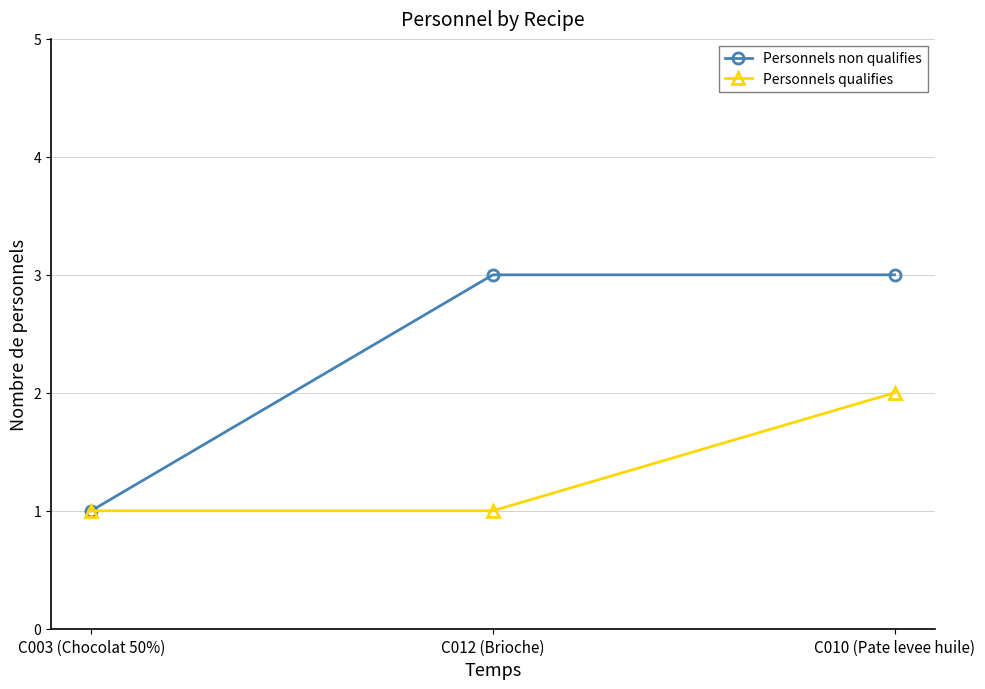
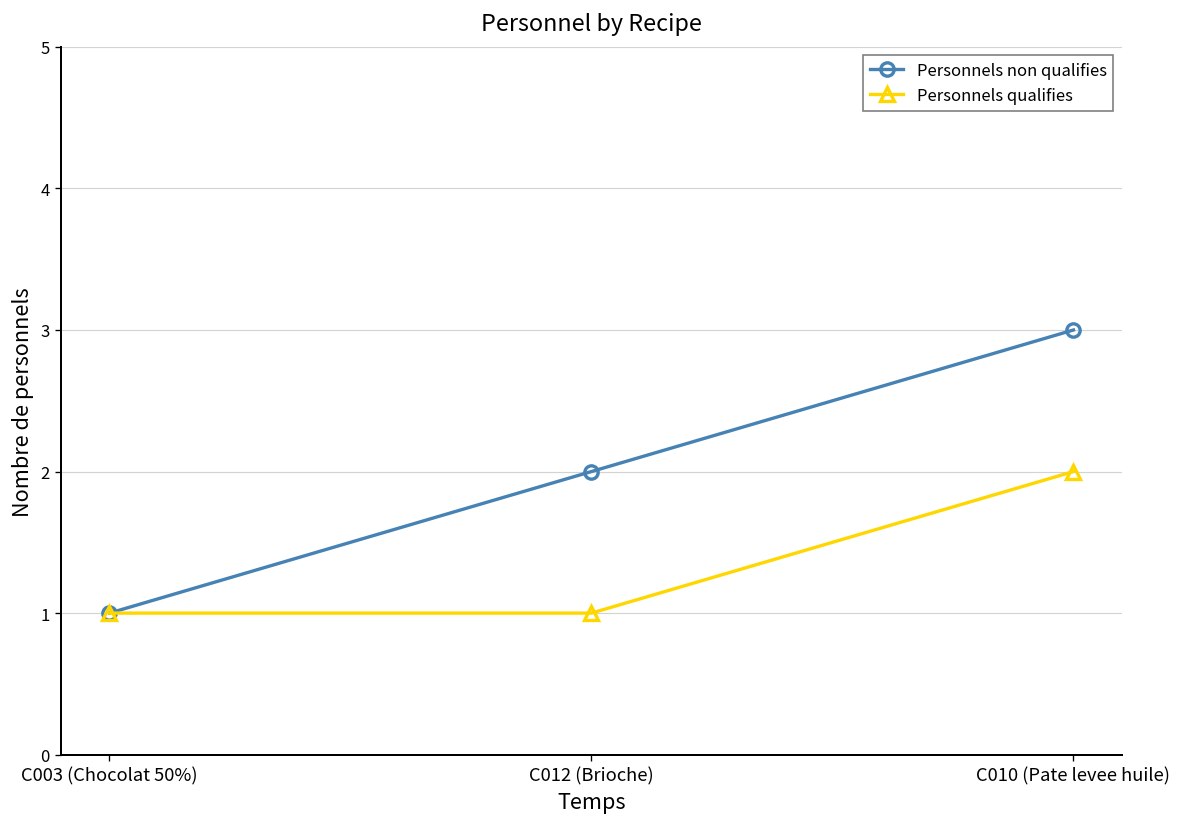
Personnels non qualifies, C012 (Brioche): 3 -> 2
